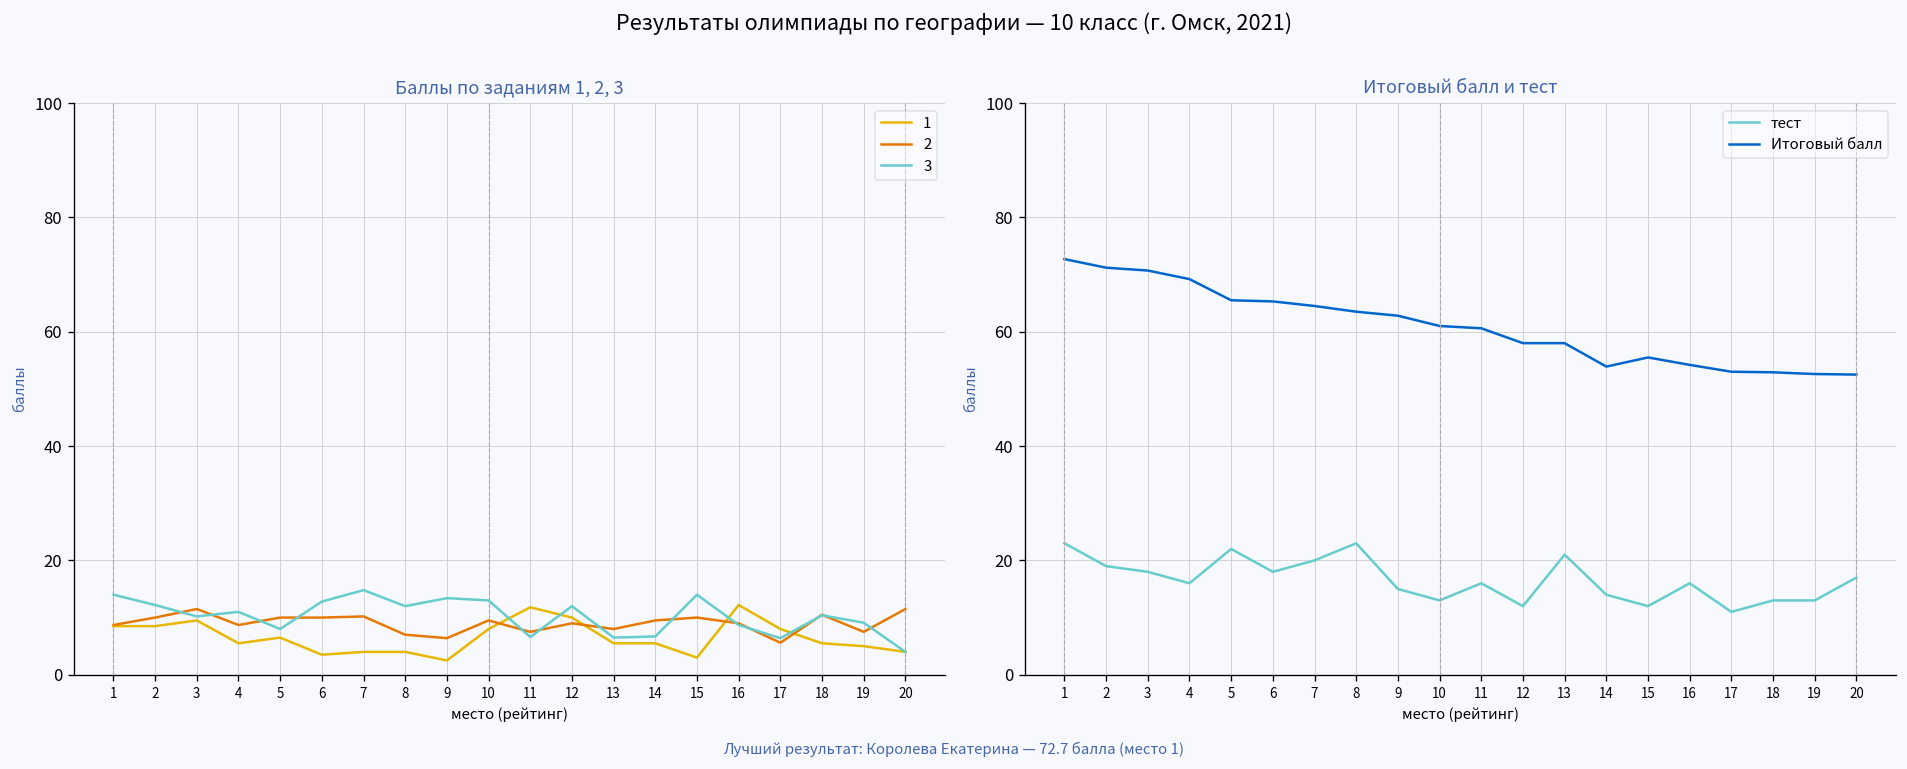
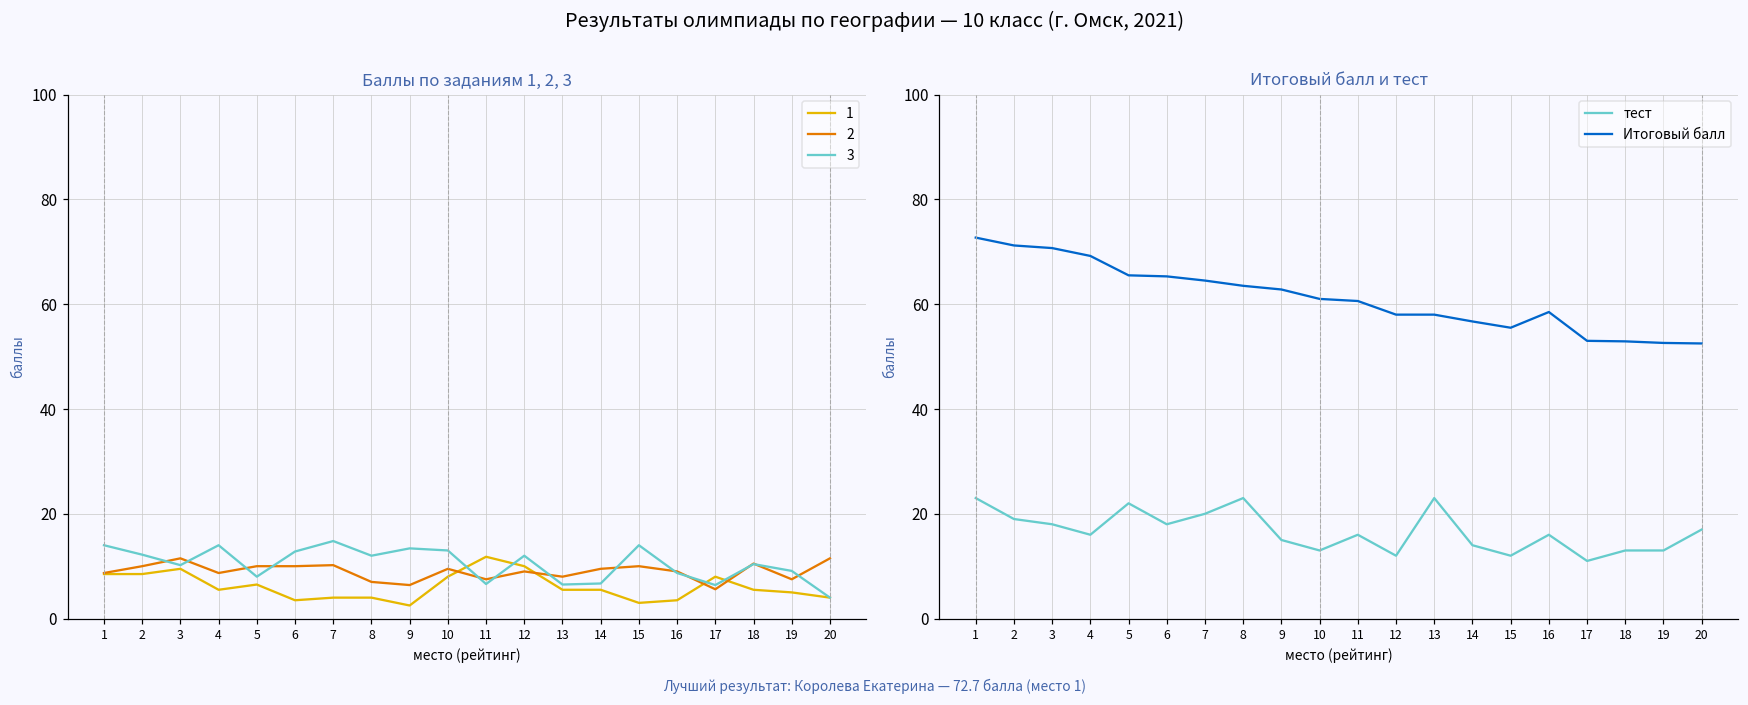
Баллы по заданиям 1, 2, 3, 3, 4: 11 -> 14
Баллы по заданиям 1, 2, 3, 1, 16: 12 -> 4
Итоговый балл и тест, тест, 13: 21 -> 23
Итоговый балл и тест, Итоговый балл, 14: 54 -> 57
Итоговый балл и тест, Итоговый балл, 16: 54 -> 59
